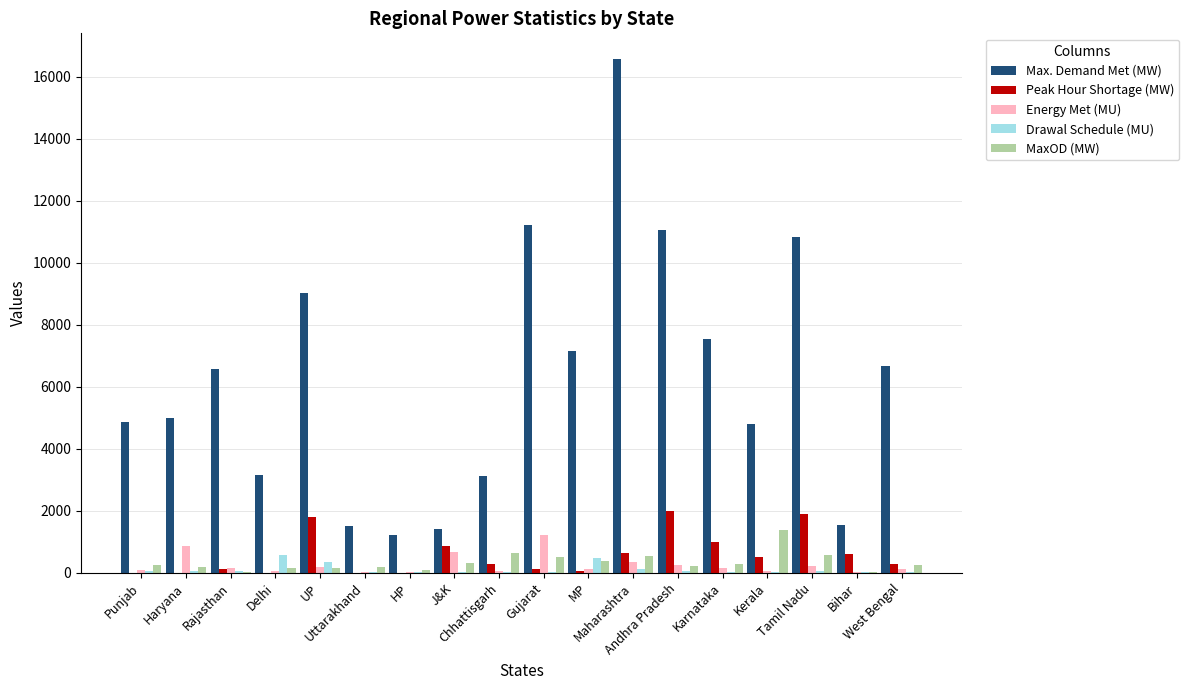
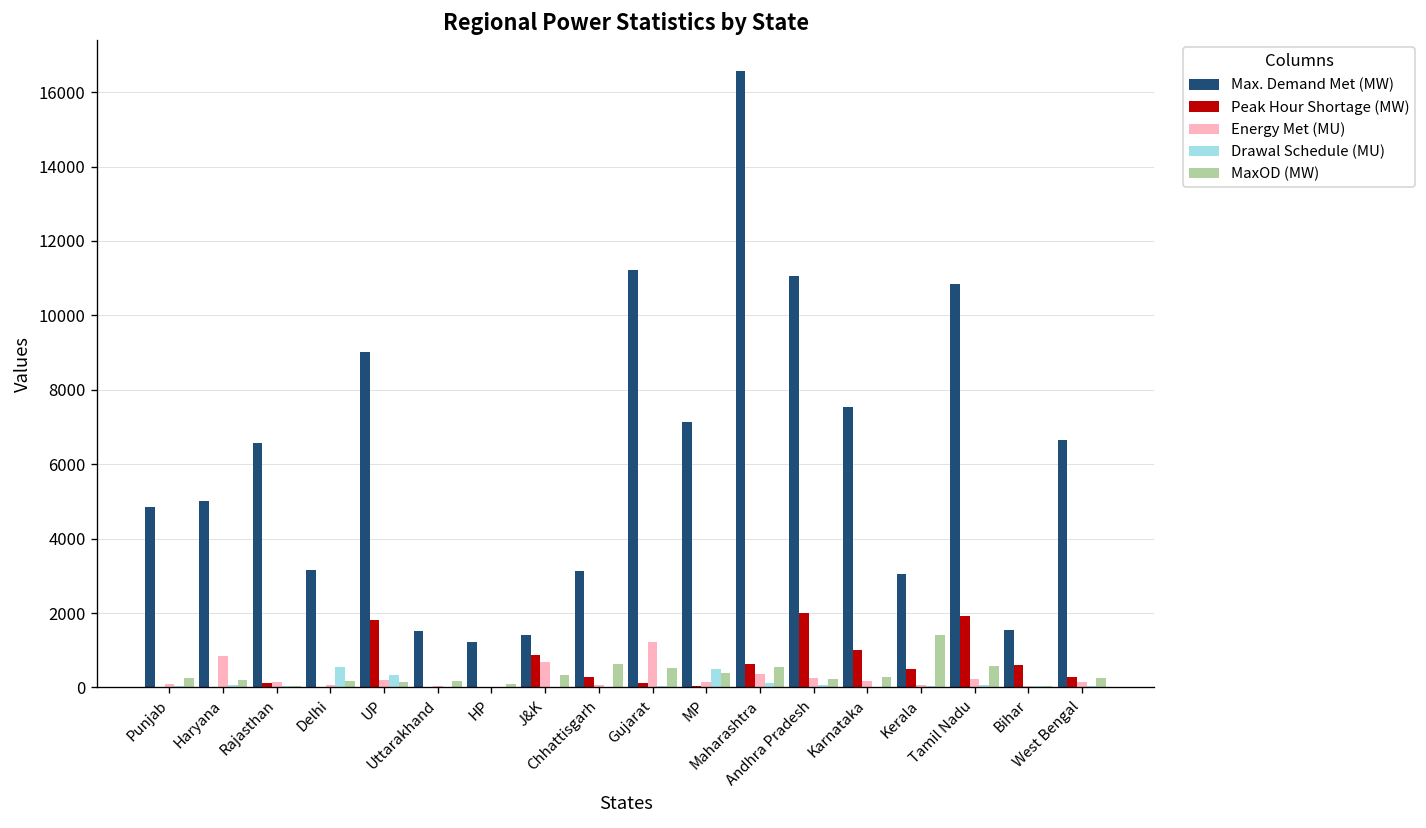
Max. Demand Met (MW), Kerala: 4800 -> 3000
